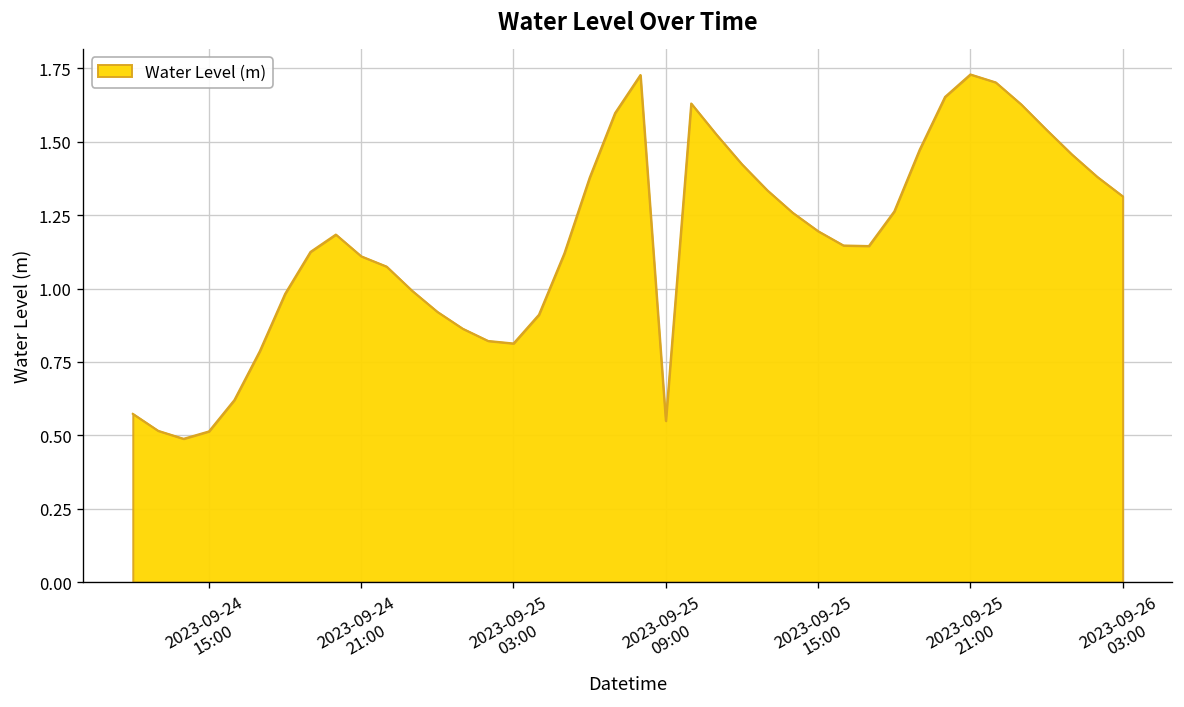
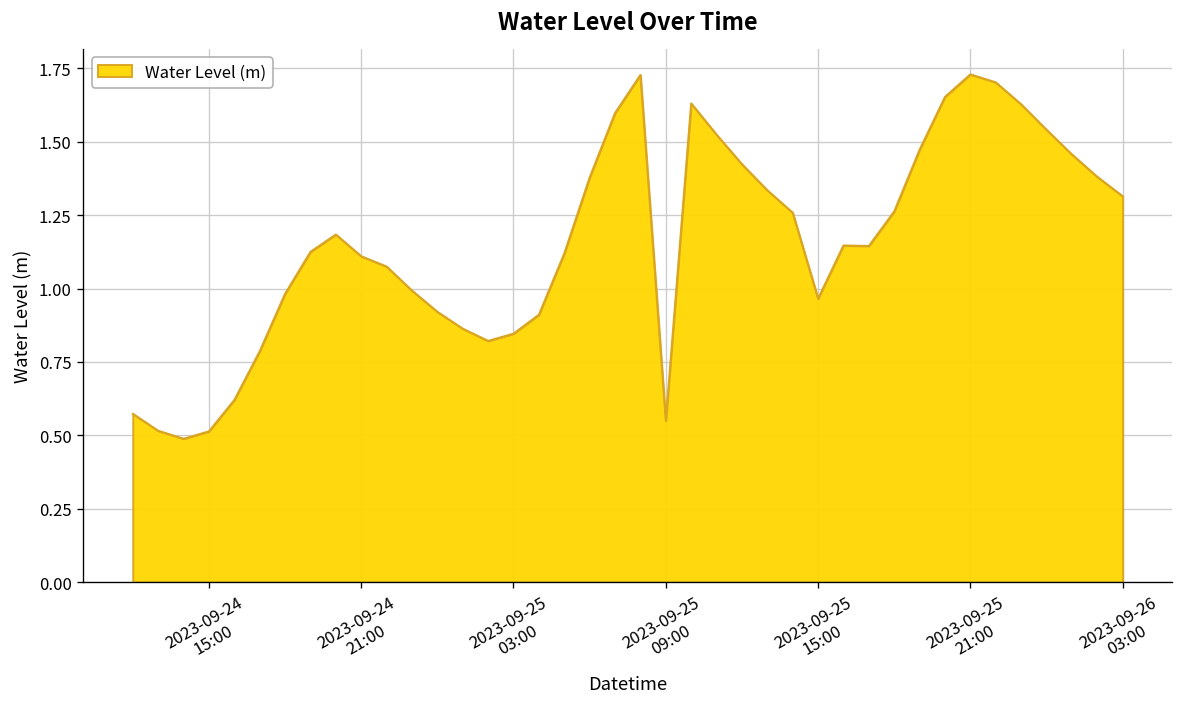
2023-09-25 03:00: 0.81 -> 0.85
2023-09-25 15:00: 1.20 -> 0.97
